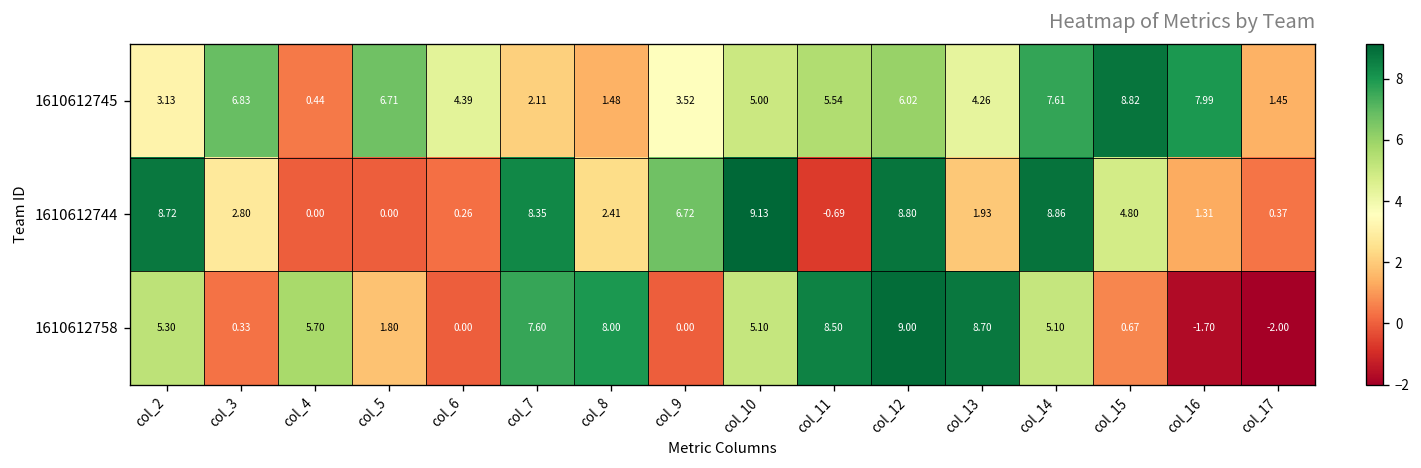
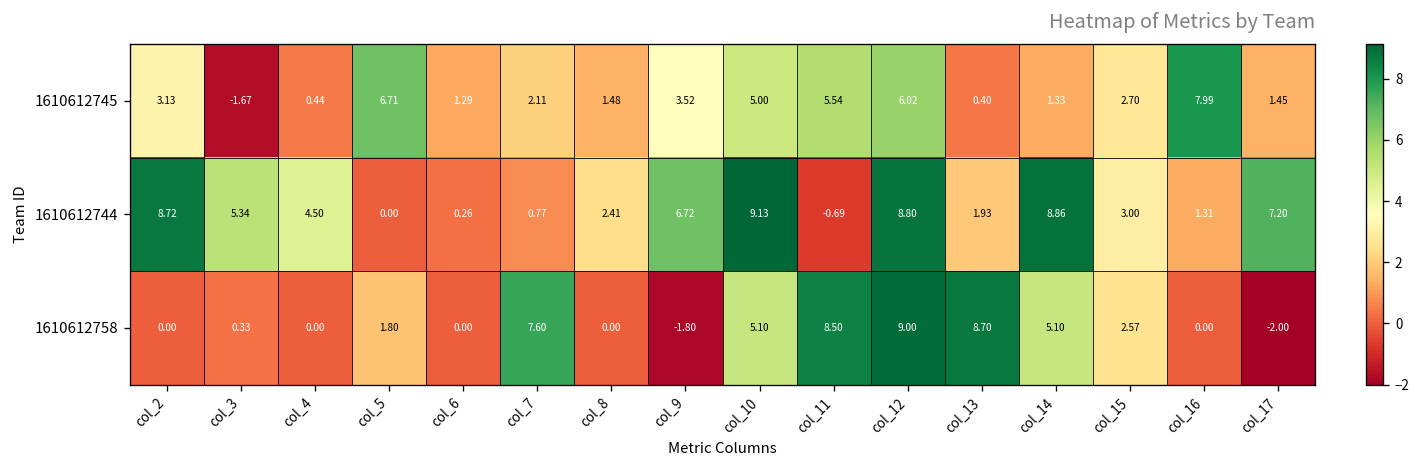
1610612745, col_3: 6.83 -> -1.67
1610612745, col_6: 4.39 -> 1.29
1610612745, col_13: 4.26 -> 0.40
1610612745, col_14: 7.61 -> 1.33
1610612745, col_15: 8.82 -> 2.70
1610612744, col_3: 2.80 -> 5.34
1610612744, col_4: 0.00 -> 4.50
1610612744, col_7: 8.35 -> 0.77
1610612744, col_15: 4.80 -> 3.00
1610612744, col_17: 0.37 -> 7.20
1610612758, col_2: 5.30 -> 0.00
1610612758, col_4: 5.70 -> 0.00
1610612758, col_8: 8.00 -> 0.00
1610612758, col_9: 0.00 -> -1.80
1610612758, col_15: 0.67 -> 2.57
1610612758, col_16: -1.70 -> 0.00
